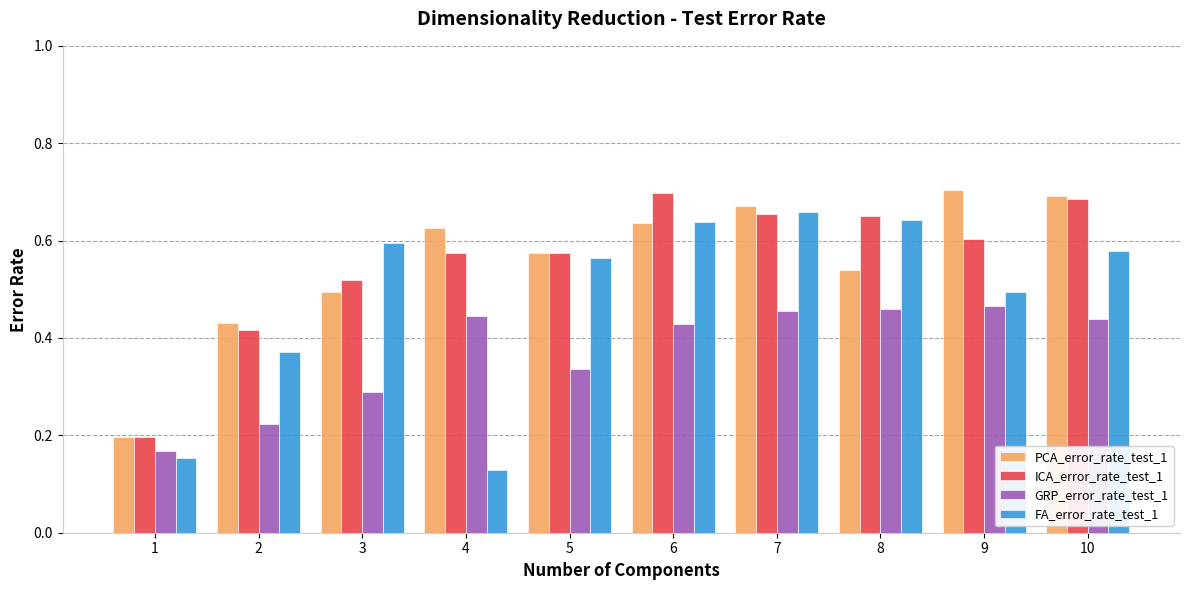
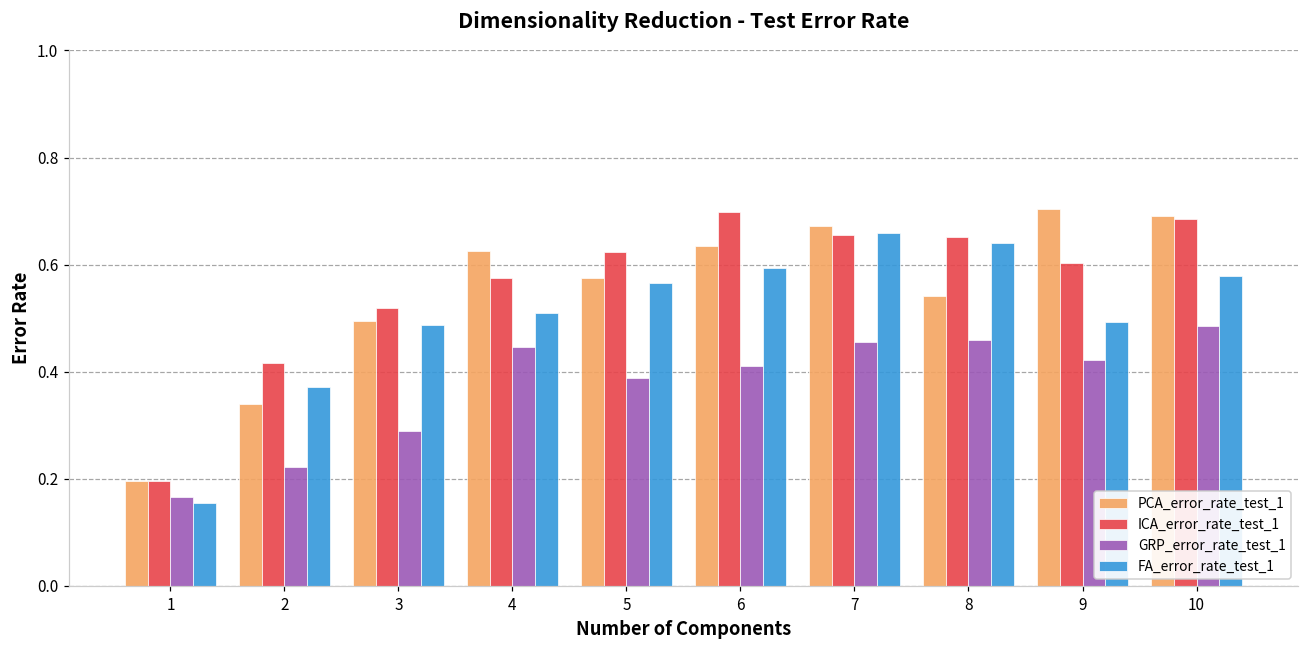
PCA_error_rate_test_1, 2: 0.43 -> 0.34
FA_error_rate_test_1, 3: 0.60 -> 0.49
FA_error_rate_test_1, 4: 0.13 -> 0.51
ICA_error_rate_test_1, 5: 0.57 -> 0.62
GRP_error_rate_test_1, 5: 0.34 -> 0.39
GRP_error_rate_test_1, 6: 0.43 -> 0.41
FA_error_rate_test_1, 6: 0.64 -> 0.59
GRP_error_rate_test_1, 9: 0.46 -> 0.42
GRP_error_rate_test_1, 10: 0.44 -> 0.48
